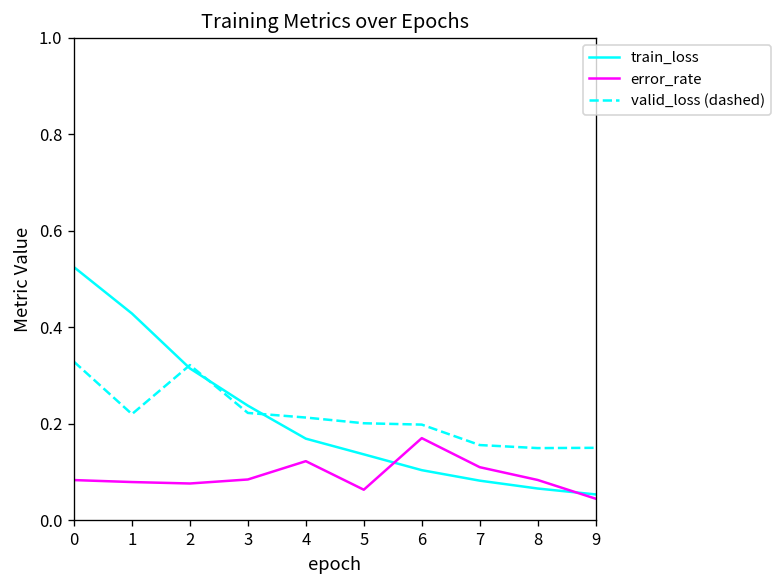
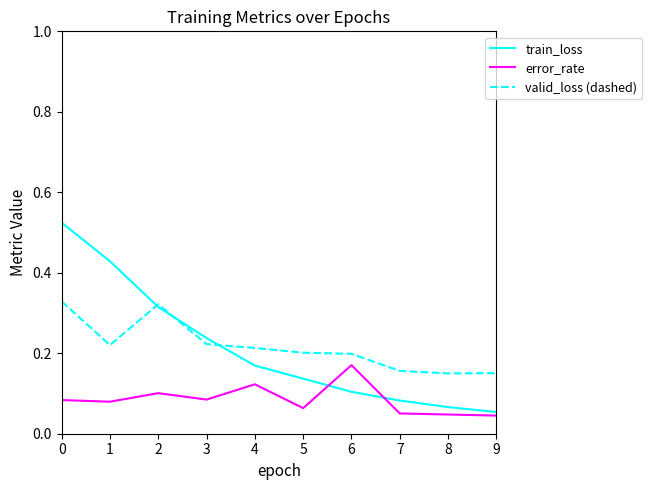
error_rate, 2: 0.08 -> 0.10
error_rate, 7: 0.11 -> 0.05
error_rate, 8: 0.08 -> 0.05
